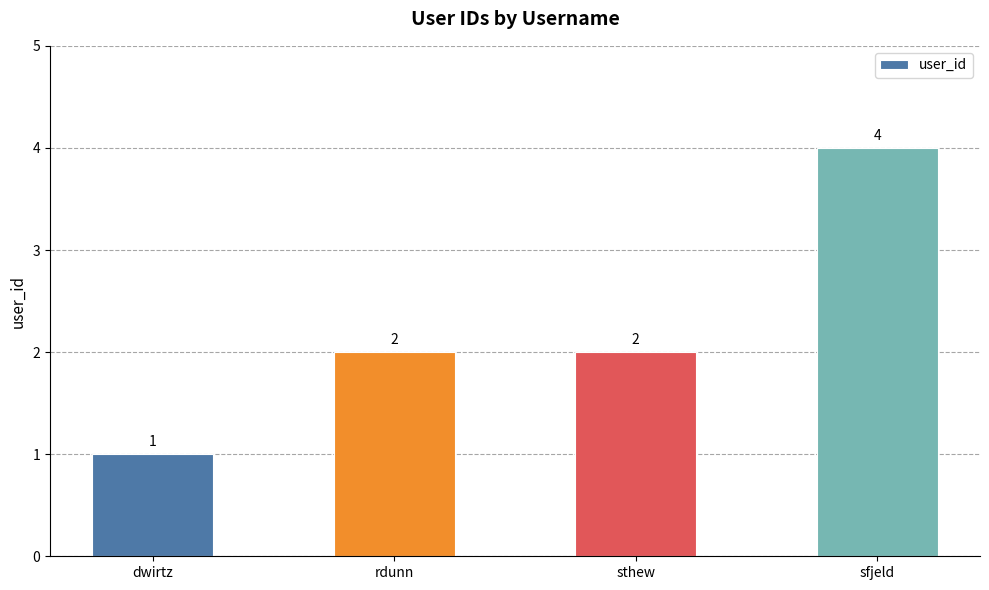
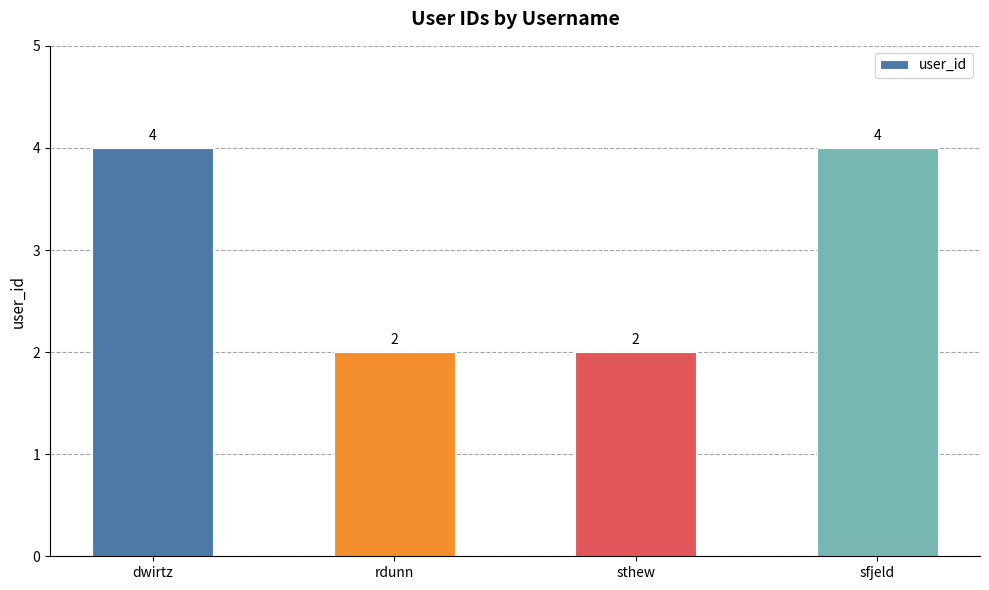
dwirtz: 1 -> 4
